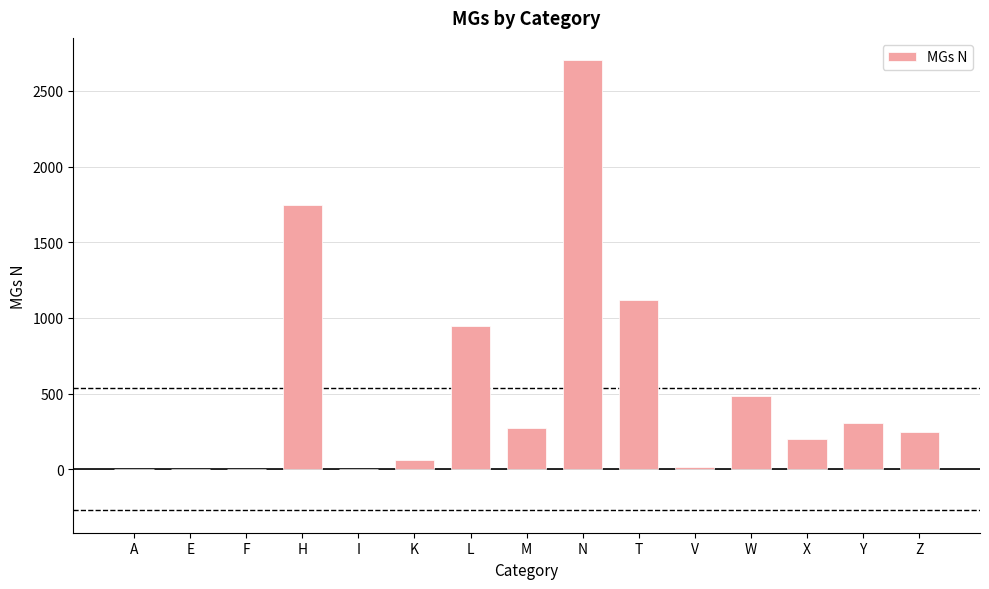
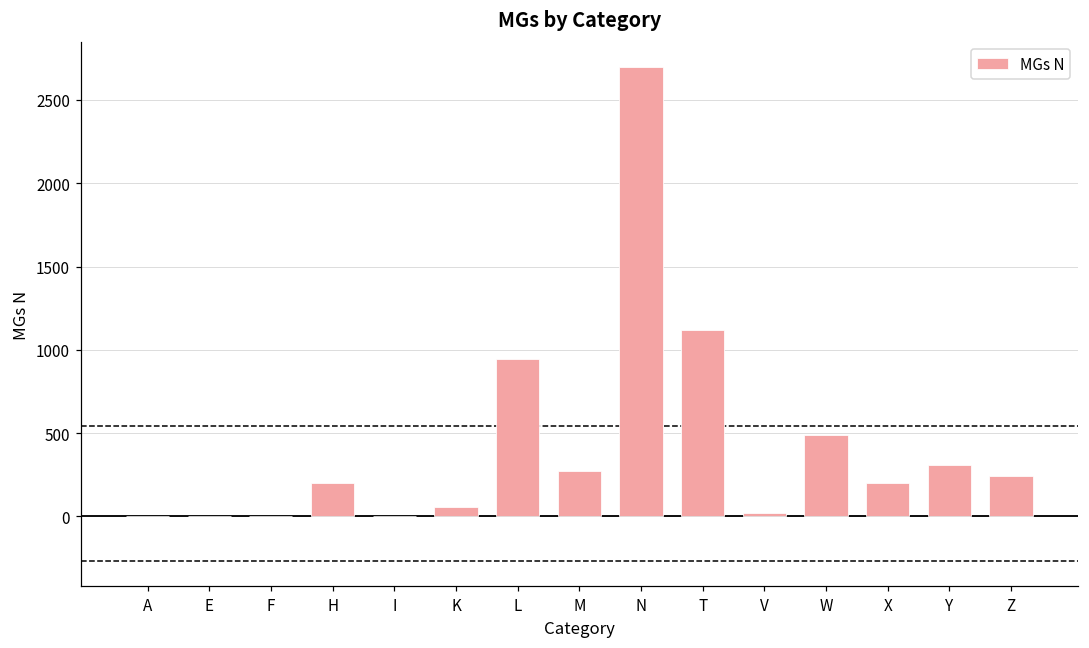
H: 1740 -> 200
